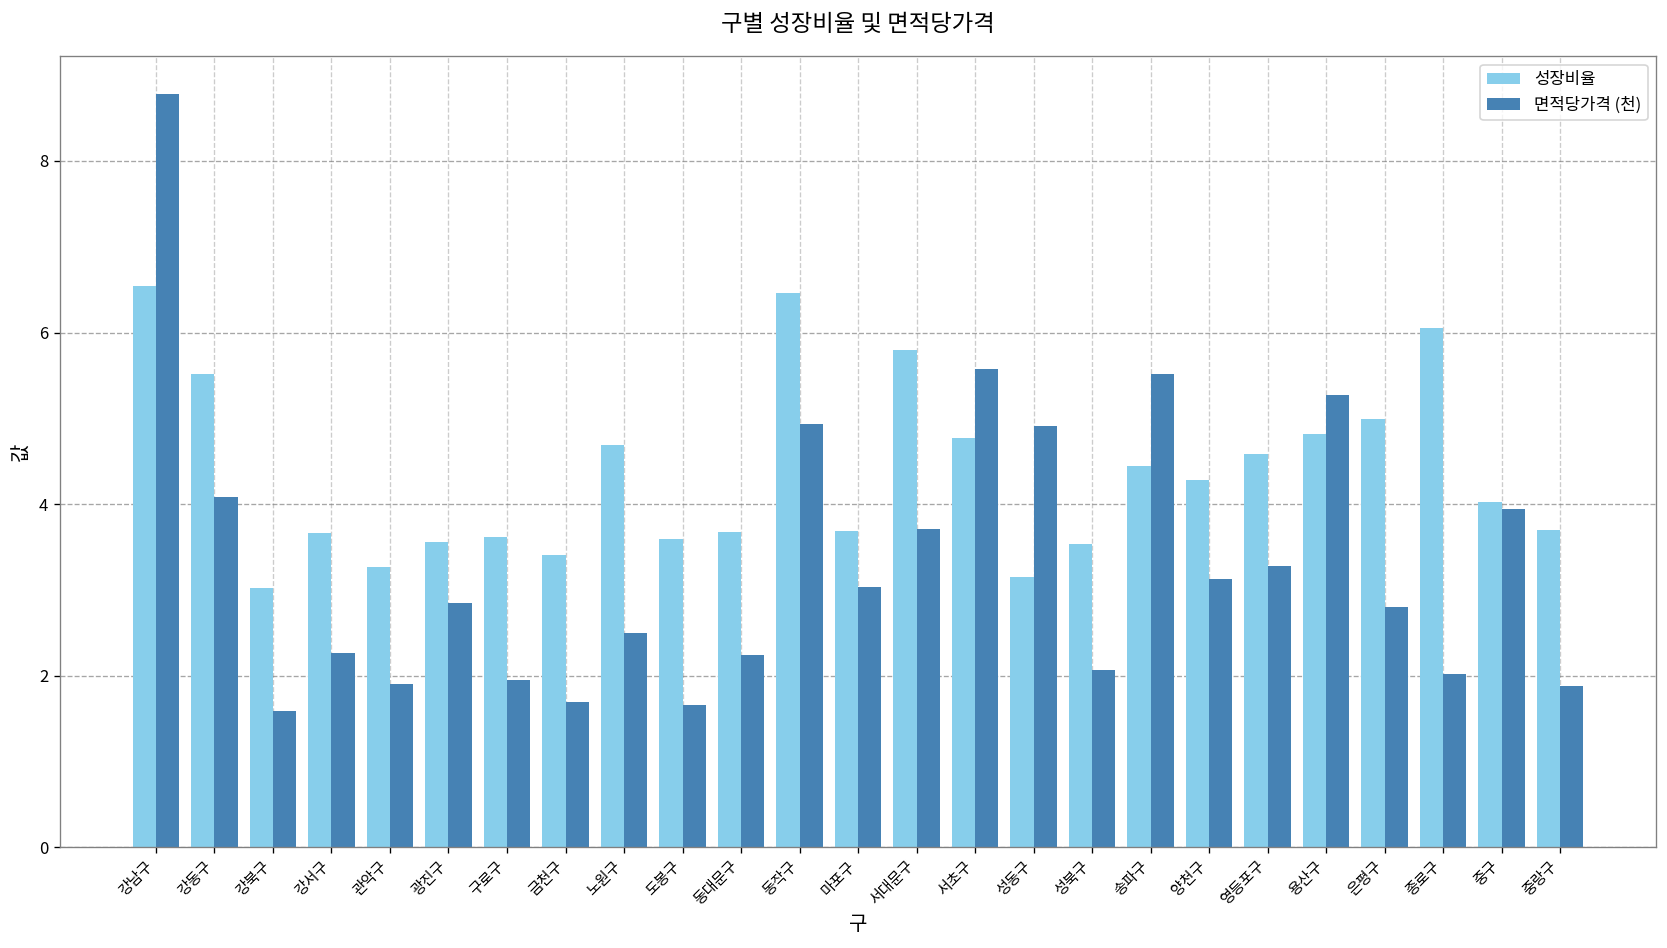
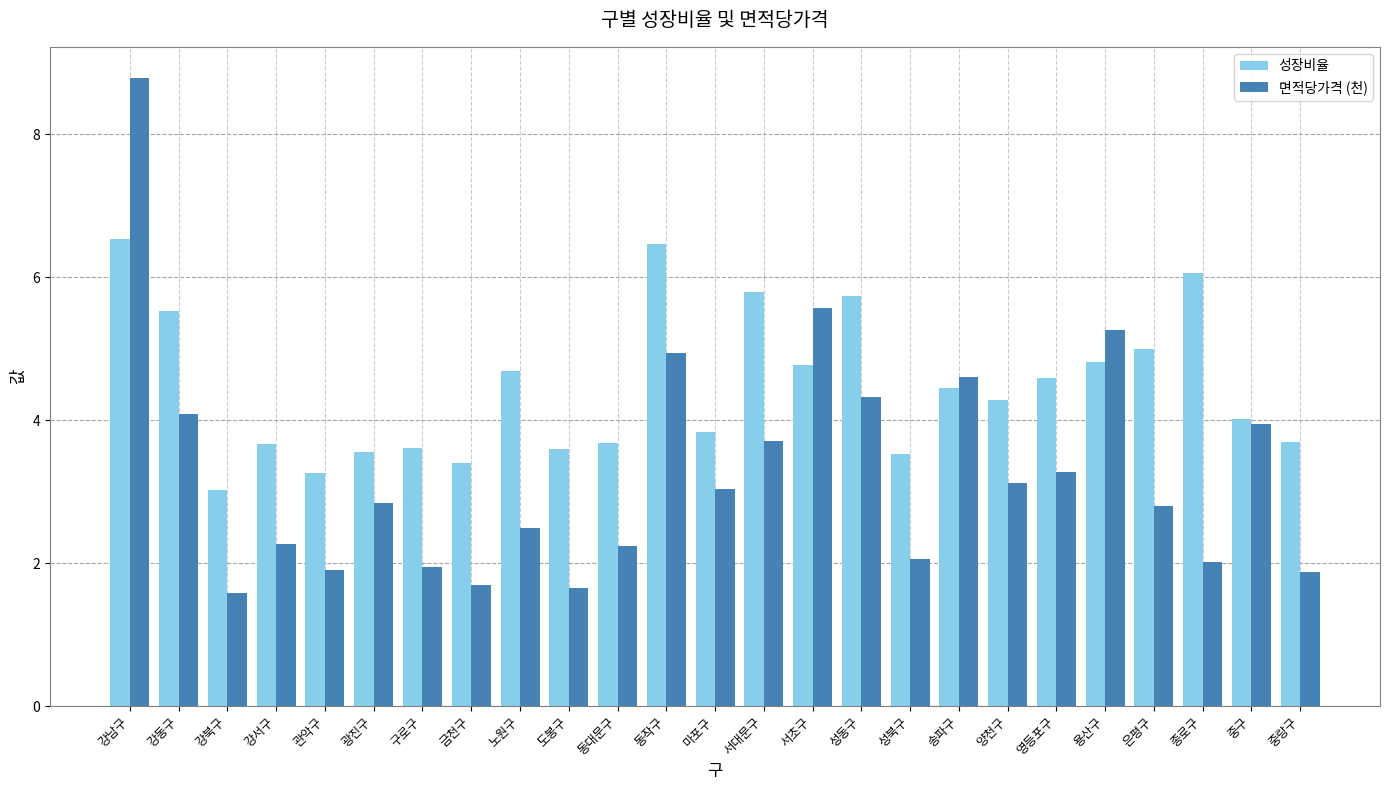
성장비율, 마포구: 3.7 -> 3.8
성장비율, 성동구: 3.1 -> 5.7
면적당가격 (천), 성동구: 4.9 -> 4.3
면적당가격 (천), 송파구: 5.5 -> 4.6
